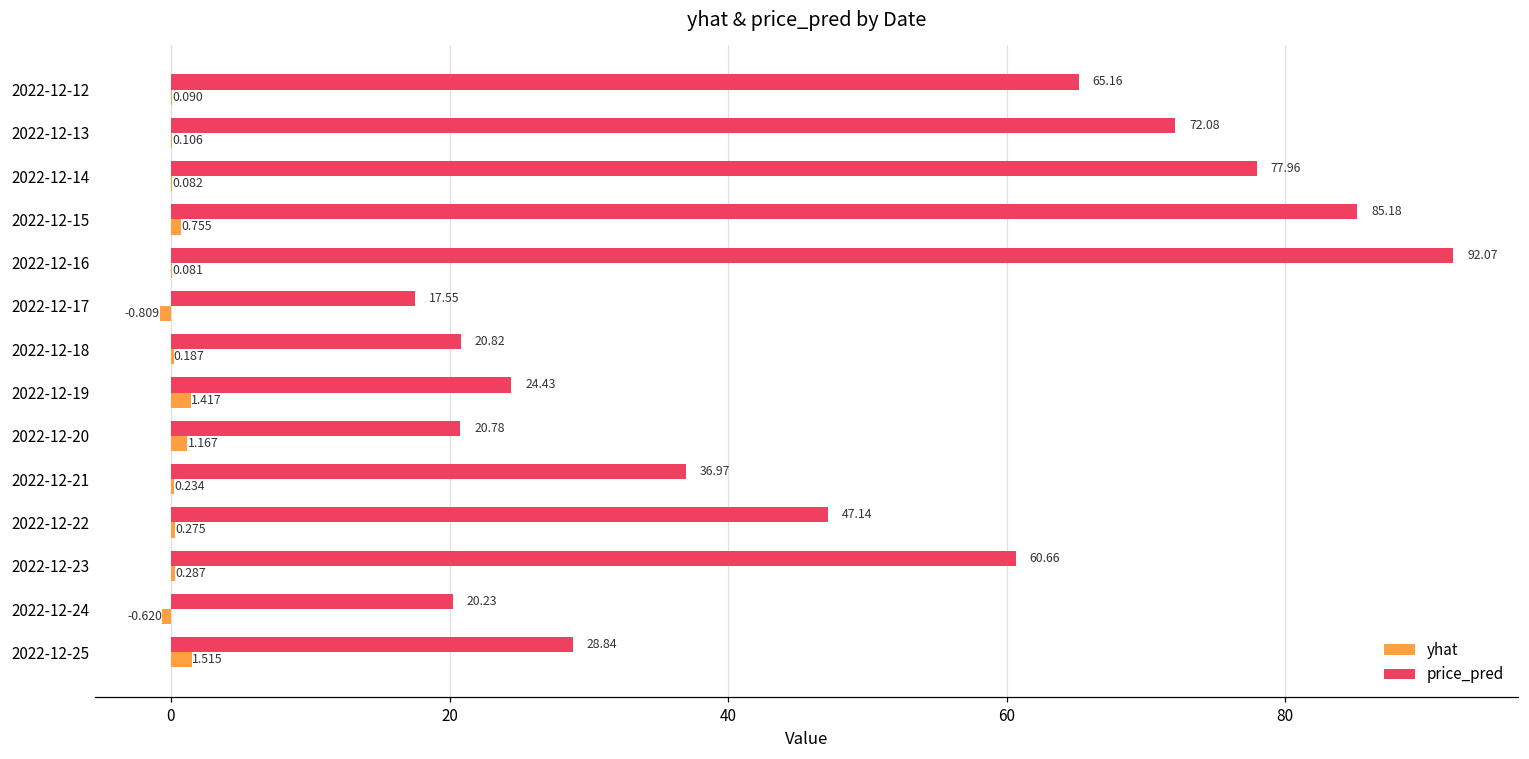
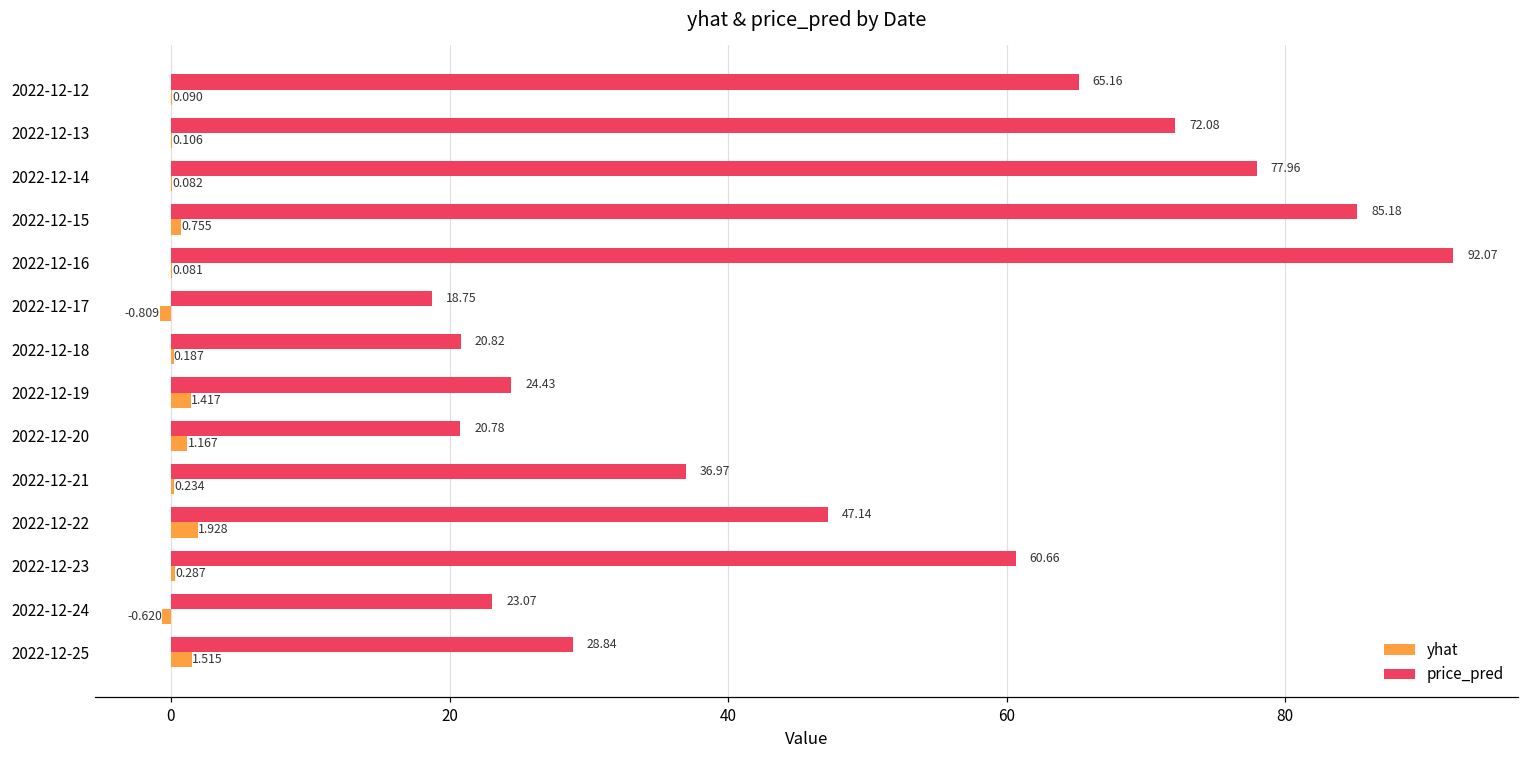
price_pred, 2022-12-17: 17.55 -> 18.75
yhat, 2022-12-22: 0.275 -> 1.928
price_pred, 2022-12-24: 20.23 -> 23.07
